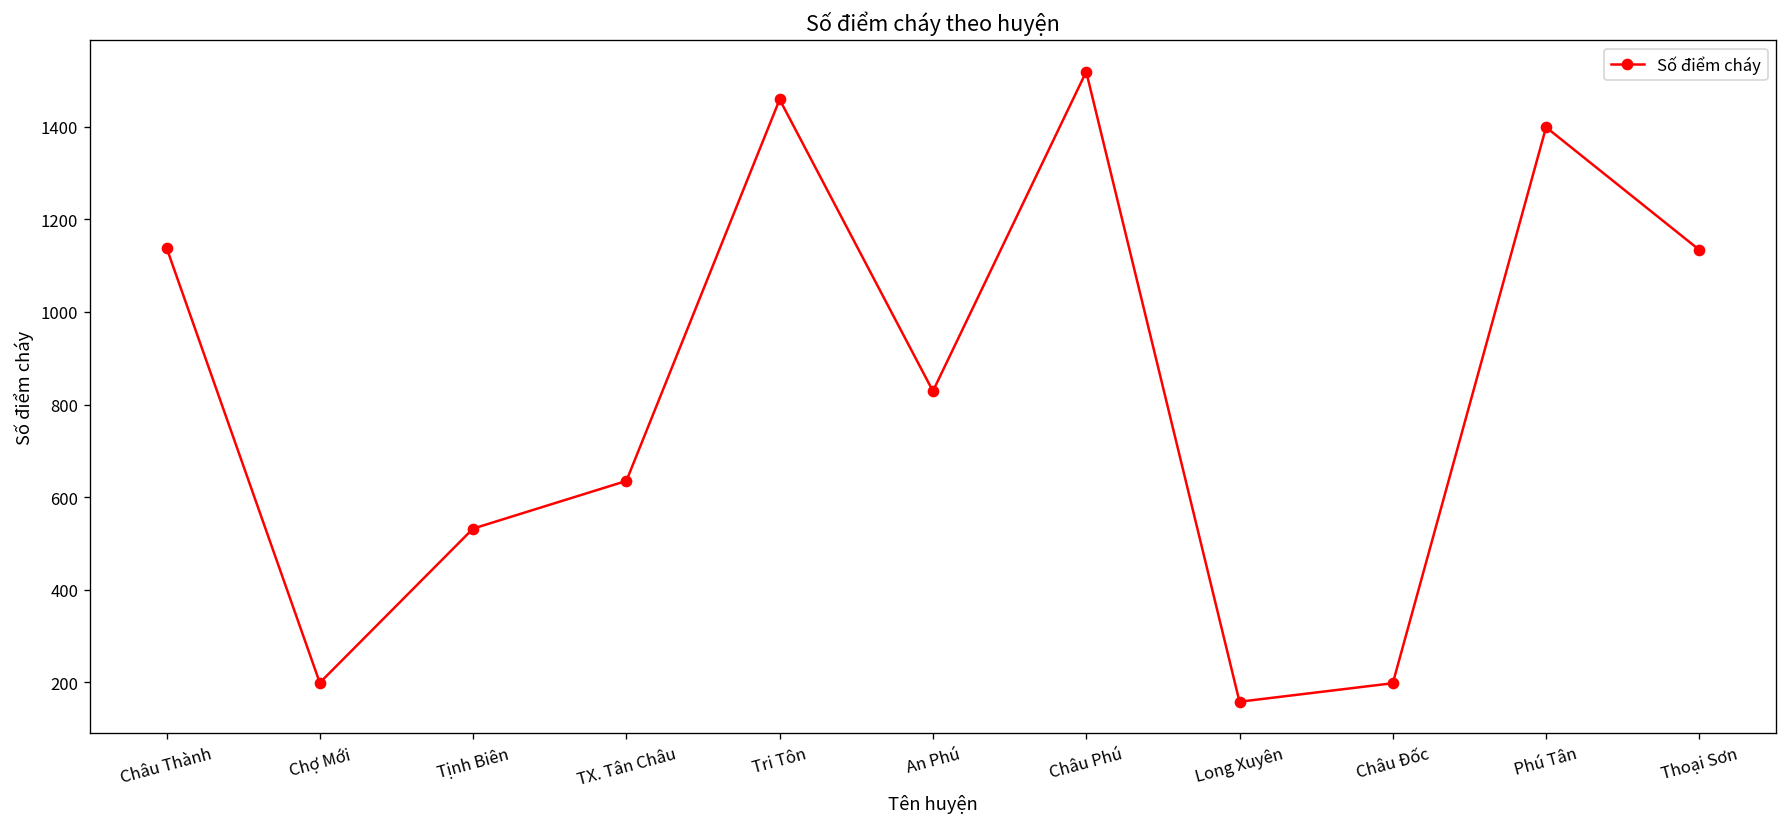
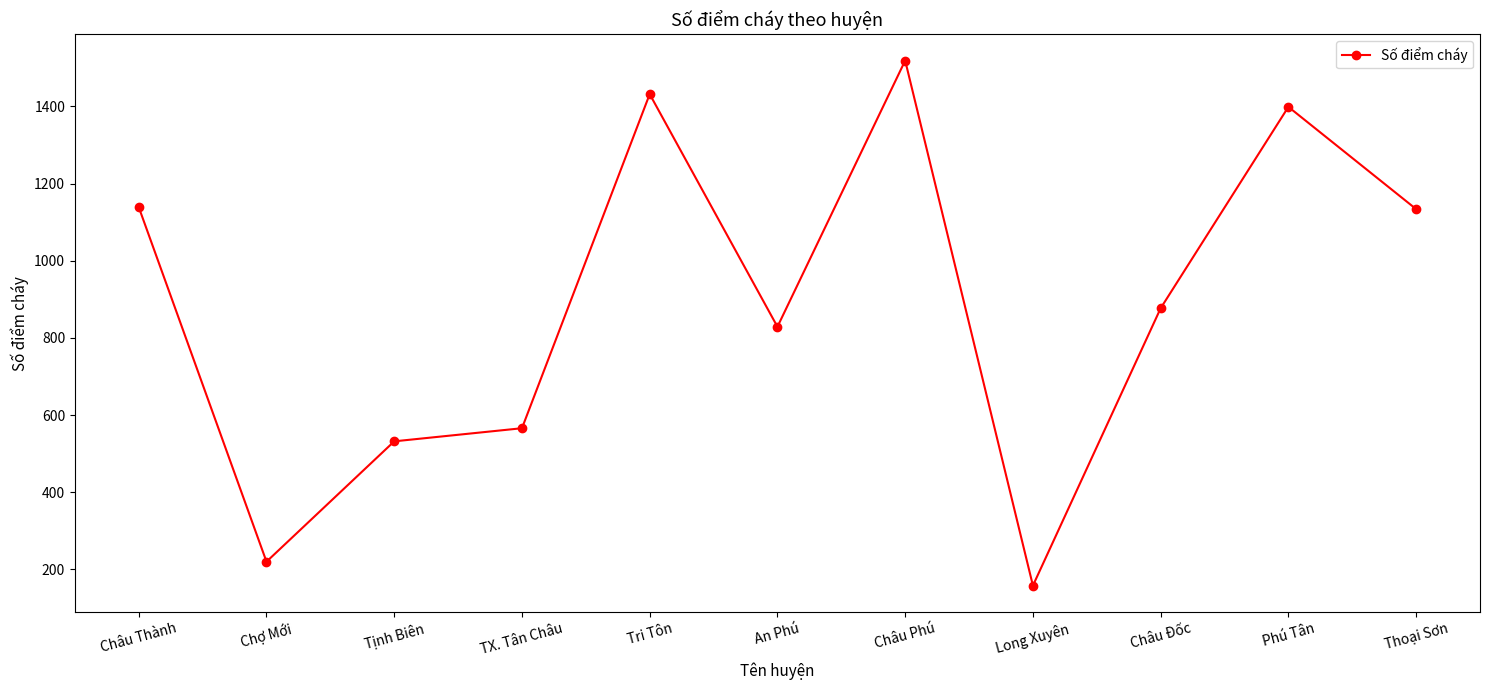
Chợ Mới: 200 -> 220
TX. Tân Châu: 640 -> 570
Tri Tôn: 1460 -> 1430
Châu Đốc: 200 -> 880
